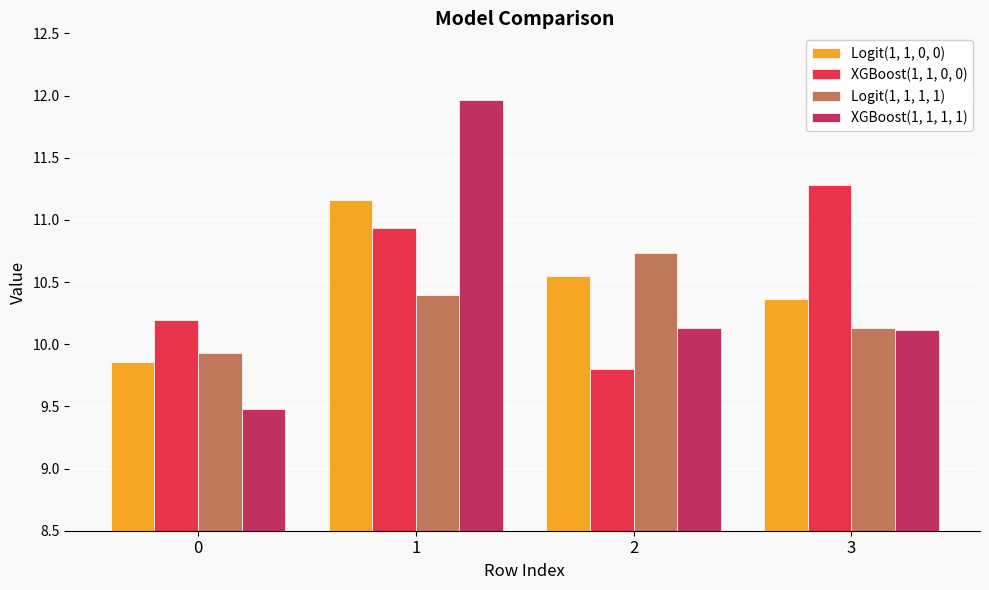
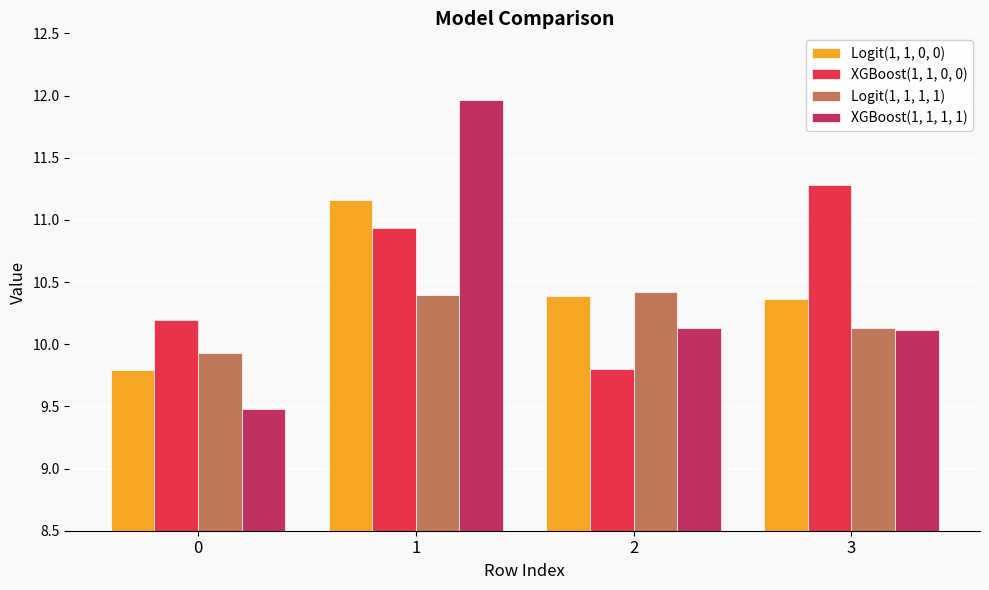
Logit(1, 1, 0, 0), 0: 9.86 -> 9.79
Logit(1, 1, 0, 0), 2: 10.55 -> 10.39
Logit(1, 1, 1, 1), 2: 10.73 -> 10.42
